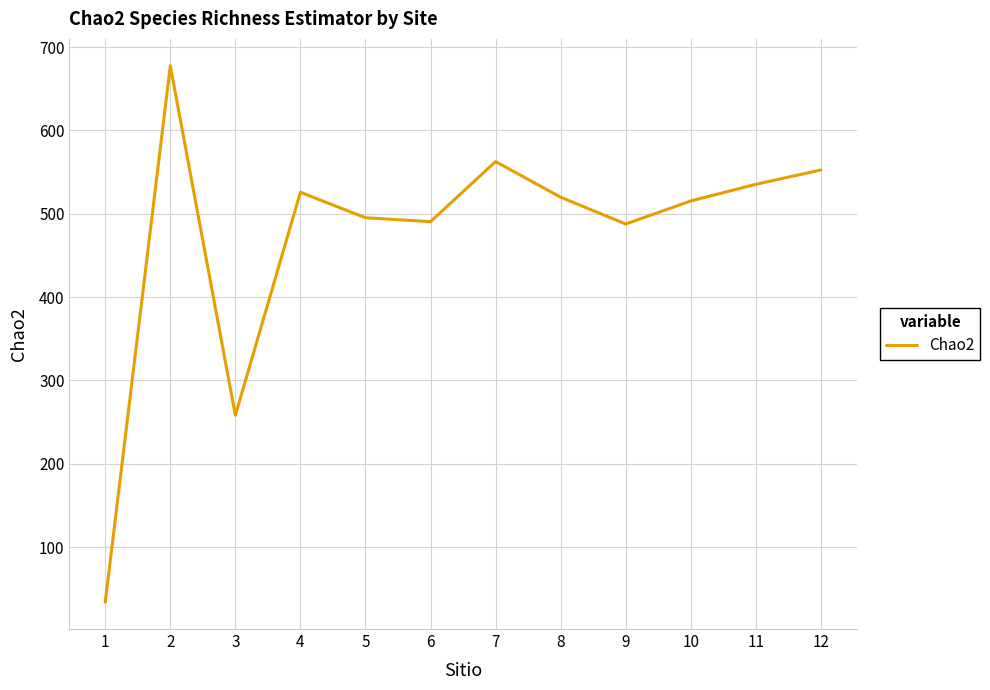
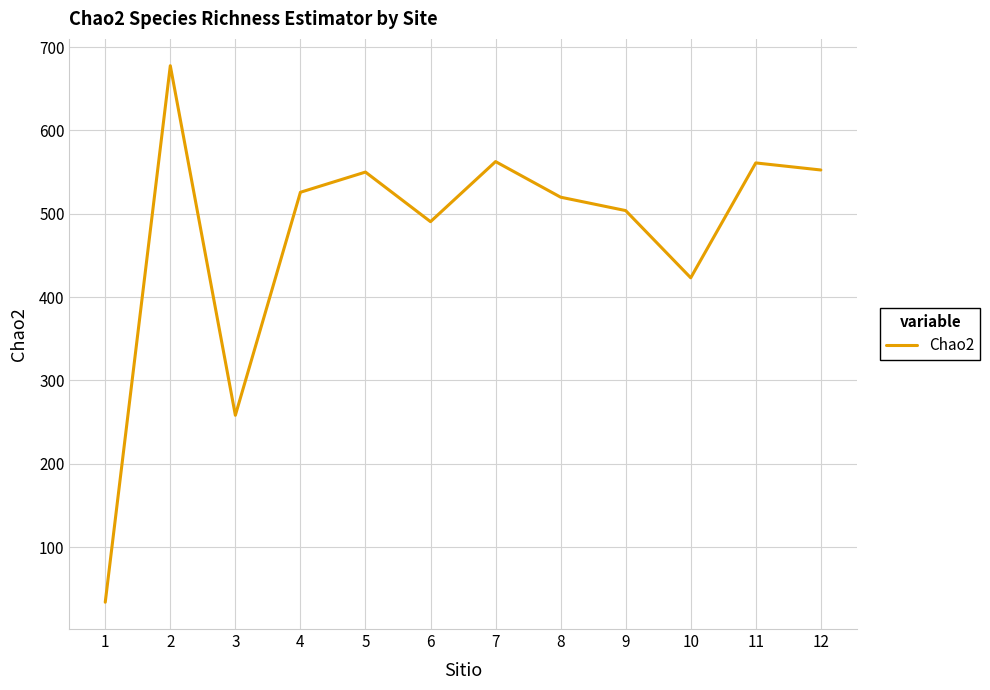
5: 500 -> 550
9: 490 -> 500
10: 520 -> 420
11: 540 -> 560
